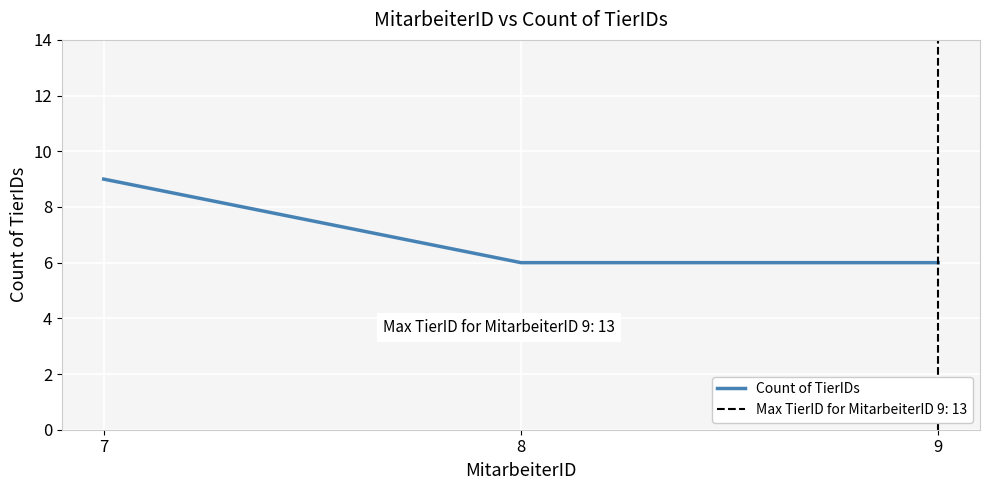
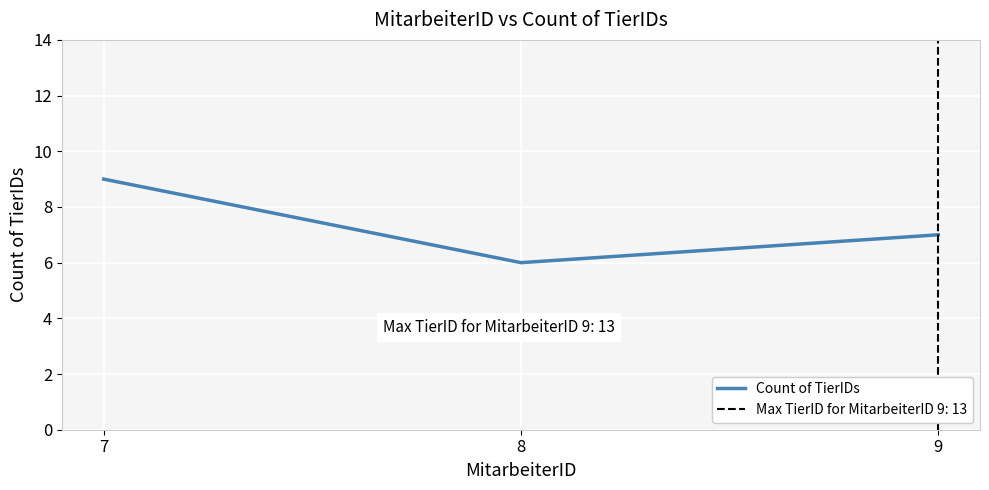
9: 6 -> 7
